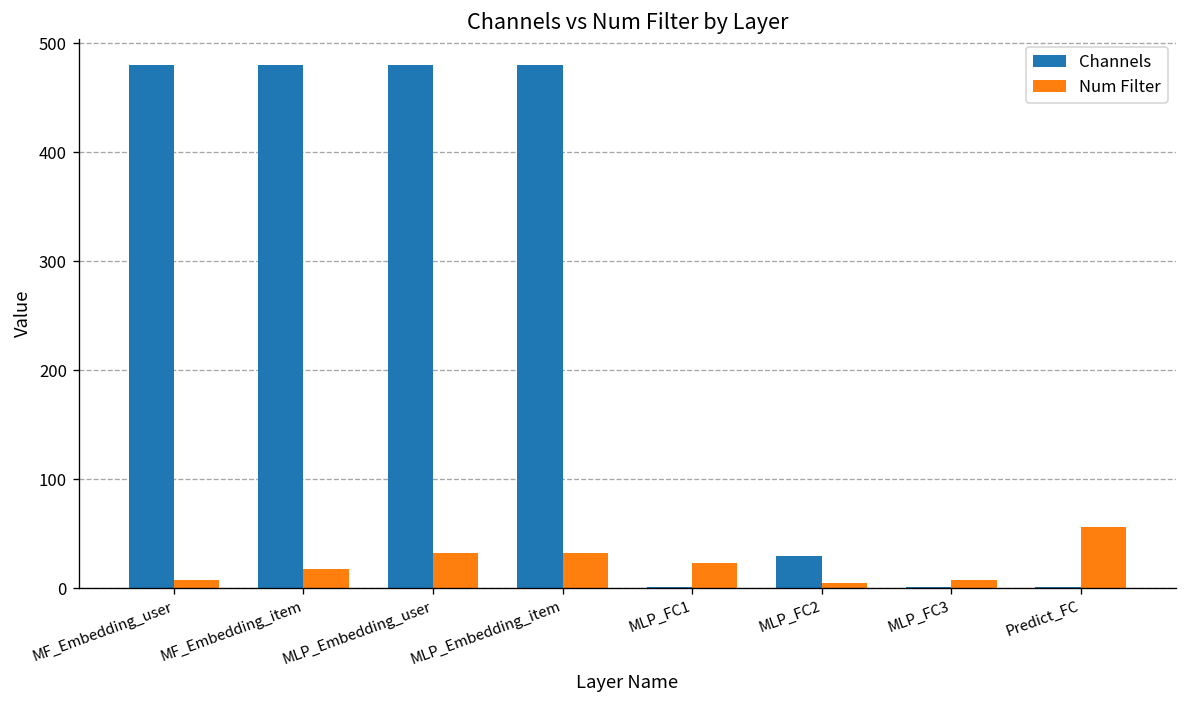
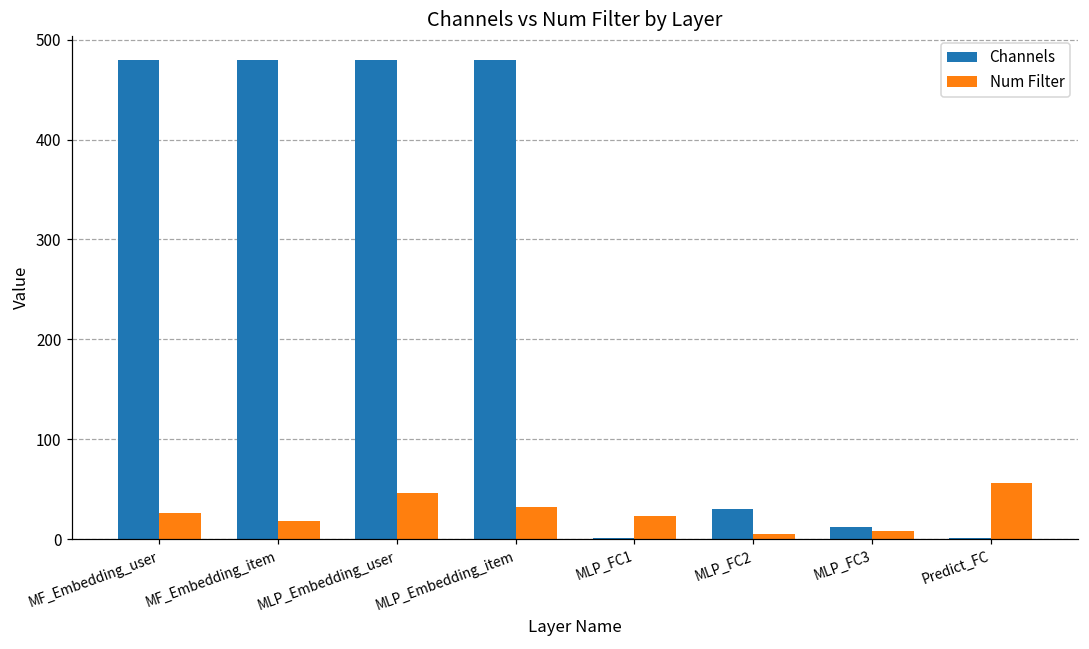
Num Filter, MF_Embedding_user: 10 -> 30
Num Filter, MLP_Embedding_user: 30 -> 50
Channels, MLP_FC3: 0 -> 10
